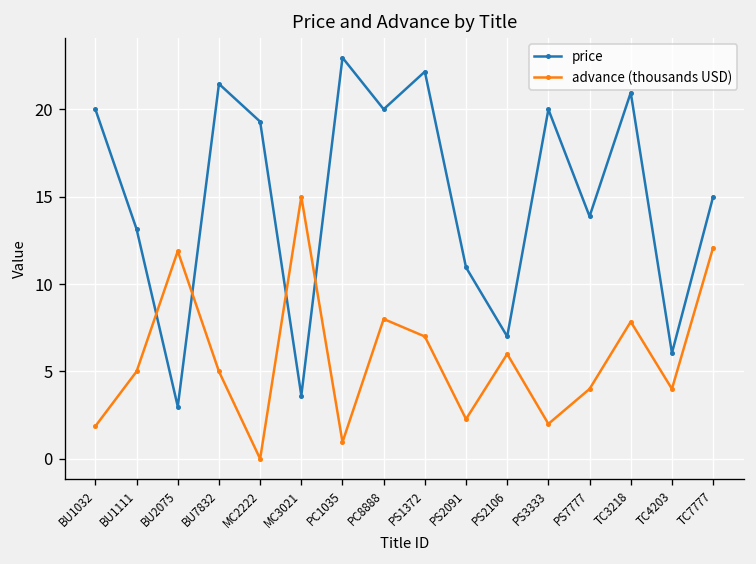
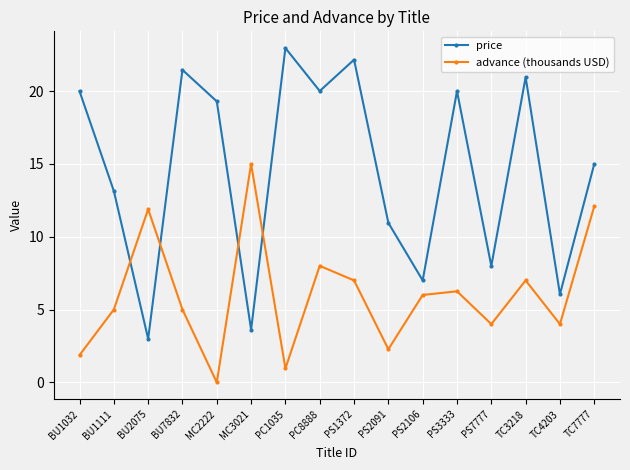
advance (thousands USD), PS3333: 2.0 -> 6.3
price, PS7777: 13.9 -> 8.0
advance (thousands USD), TC3218: 7.8 -> 7.0
